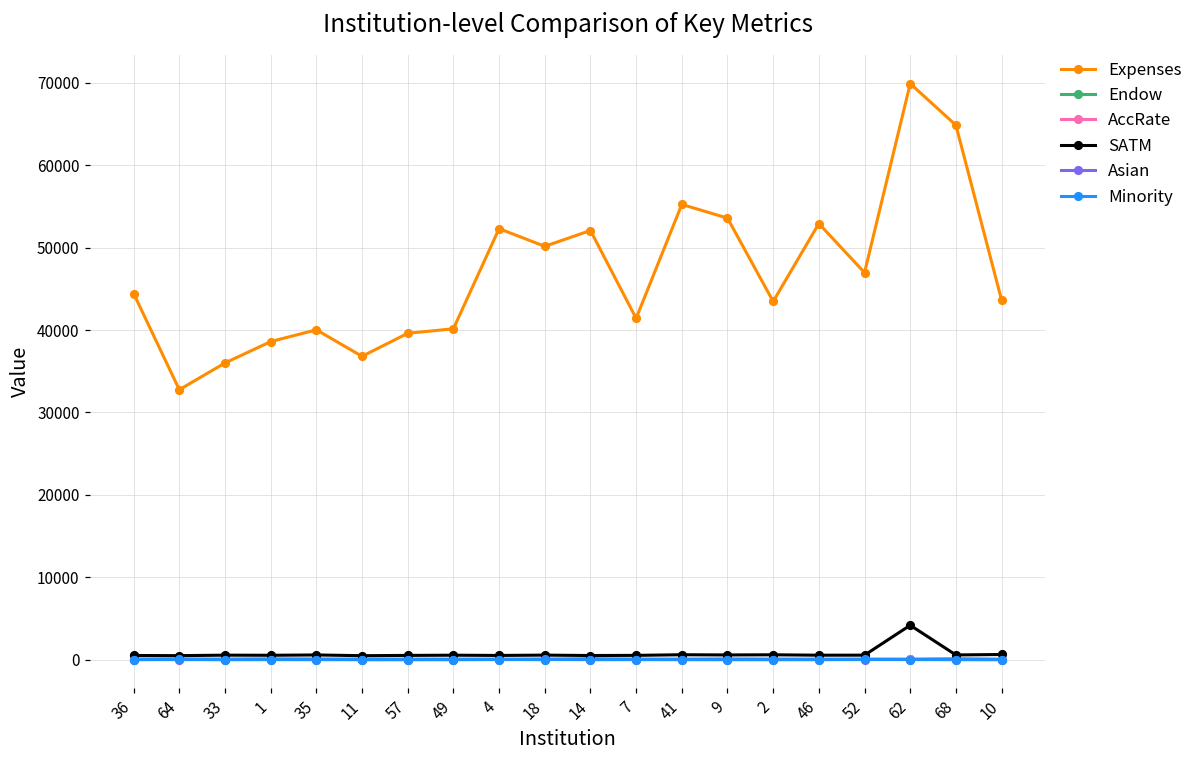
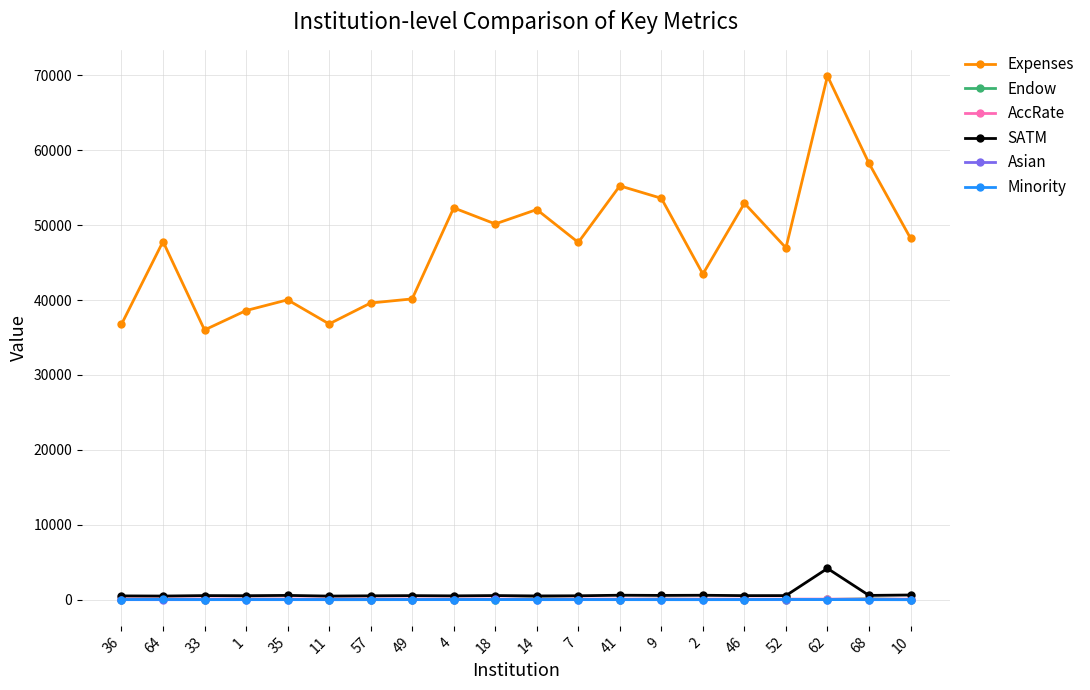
Expenses, 36: 44000 -> 37000
Expenses, 64: 33000 -> 48000
Expenses, 7: 41000 -> 48000
Expenses, 68: 65000 -> 58000
Expenses, 10: 44000 -> 48000
